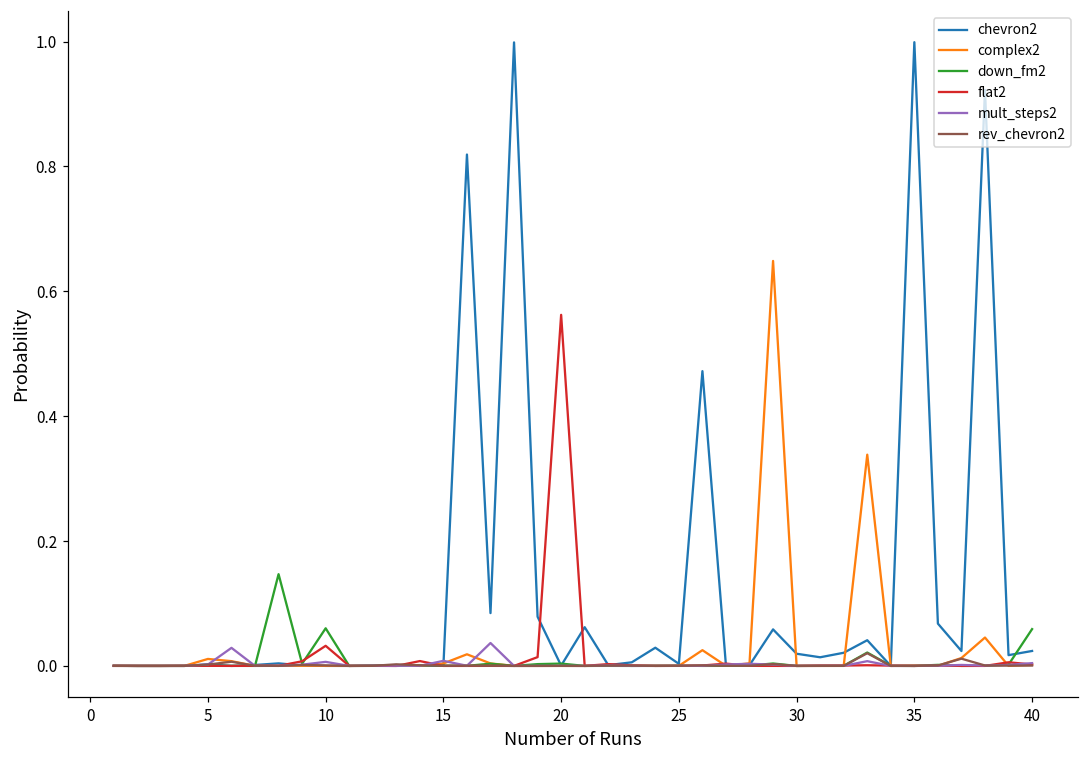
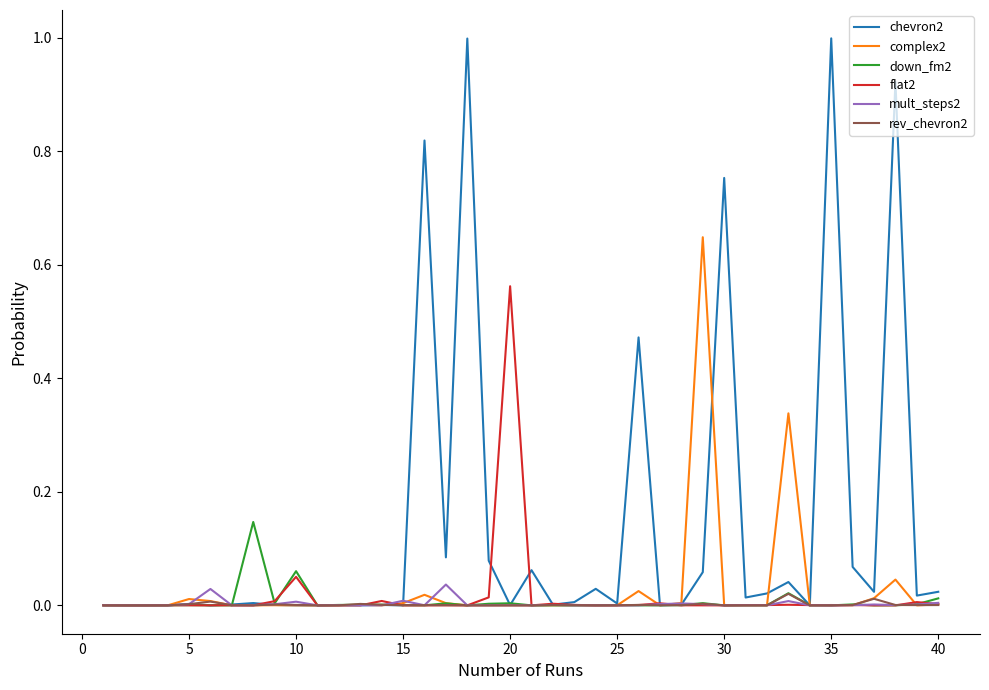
flat2, 10: 0.03 -> 0.05
chevron2, 30: 0.02 -> 0.75
down_fm2, 40: 0.06 -> 0.01
